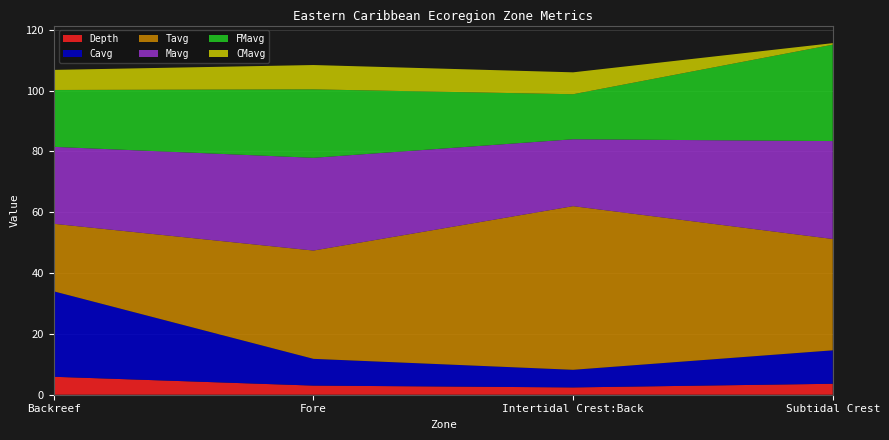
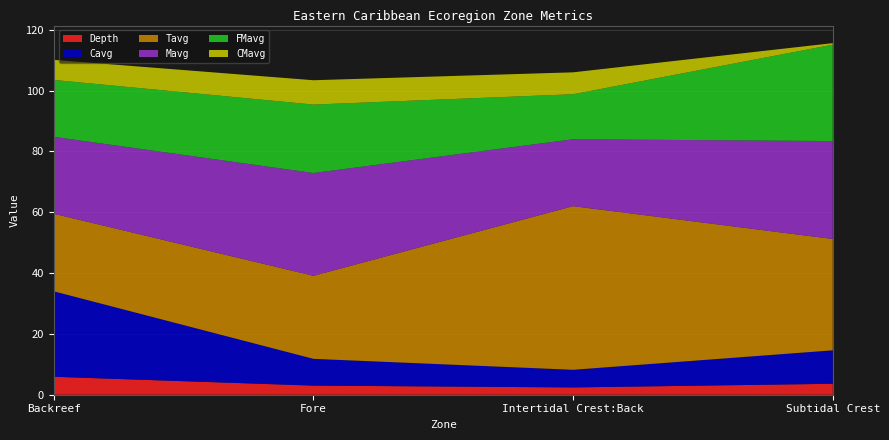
Tavg, Backreef: 22 -> 26
Tavg, Fore: 36 -> 27
Mavg, Fore: 31 -> 34
